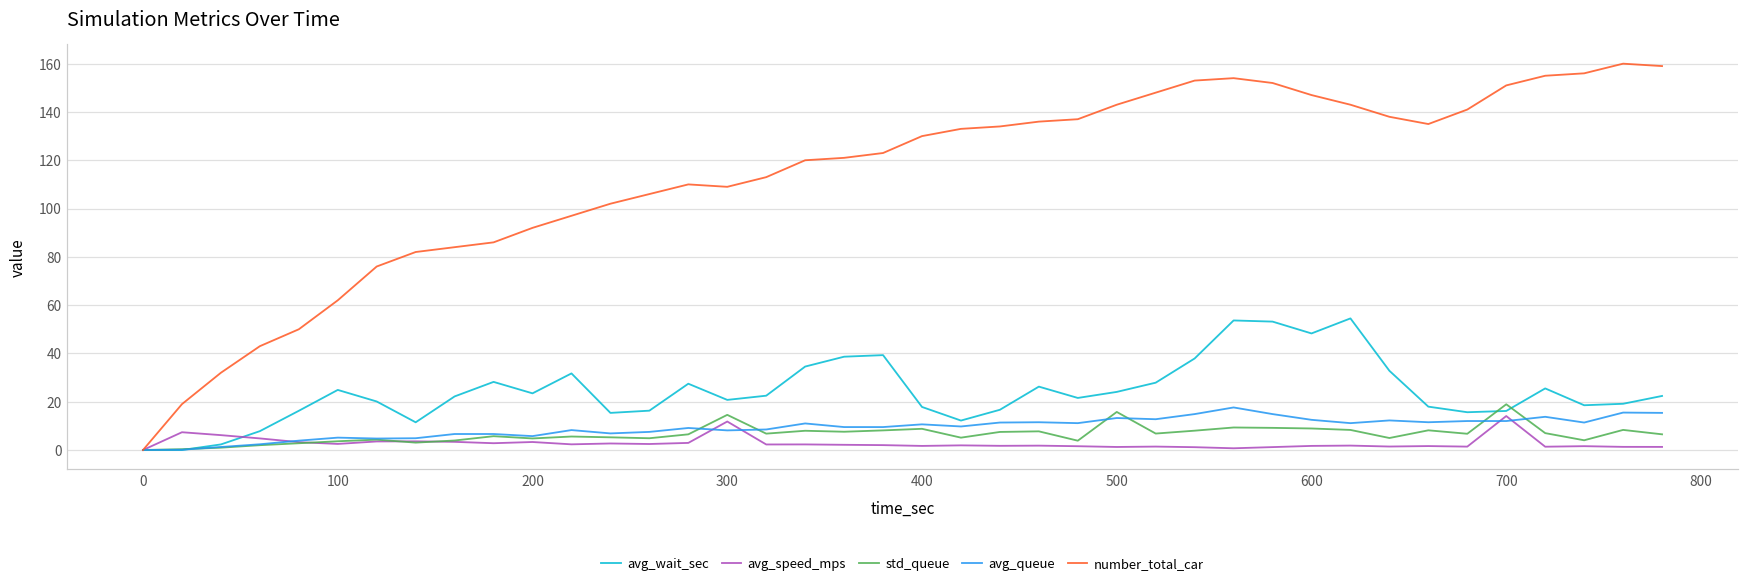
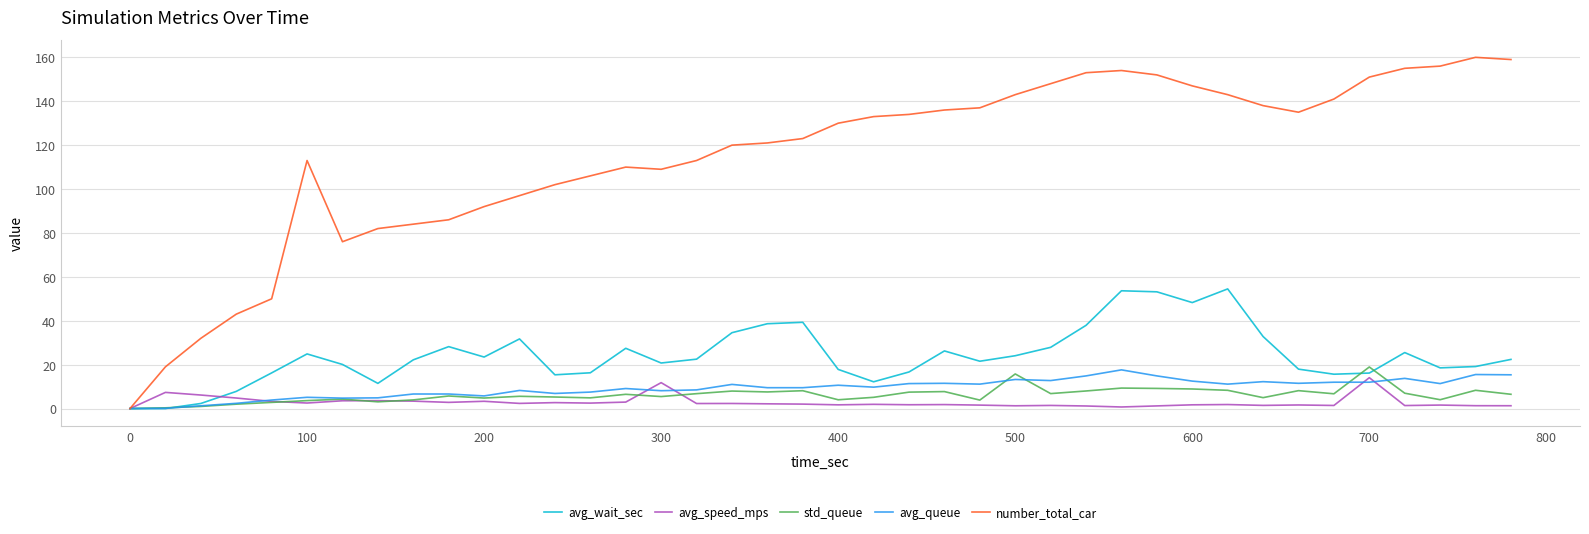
number_total_car, 100: 62 -> 113
std_queue, 300: 15 -> 5
std_queue, 400: 9 -> 4
